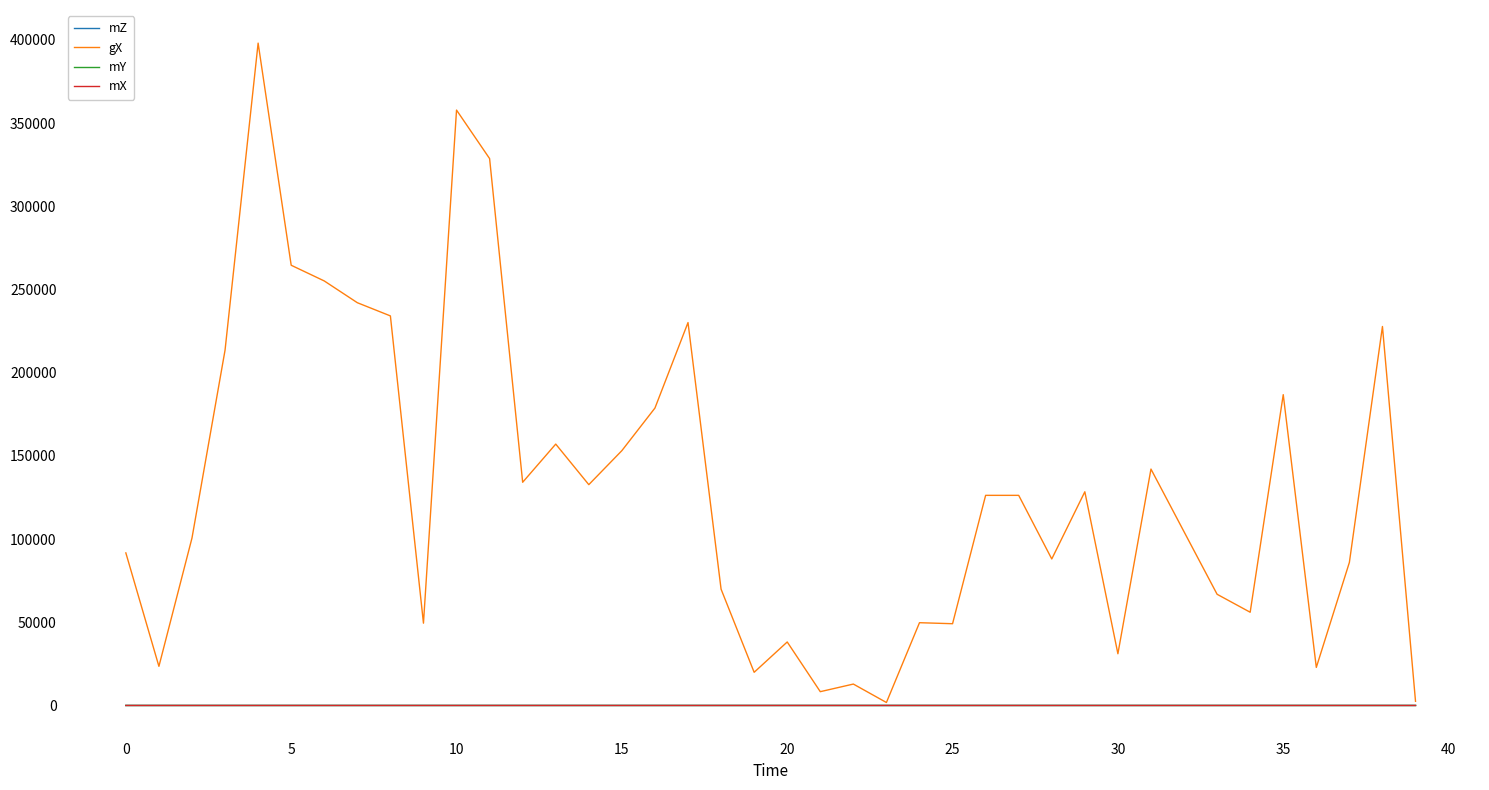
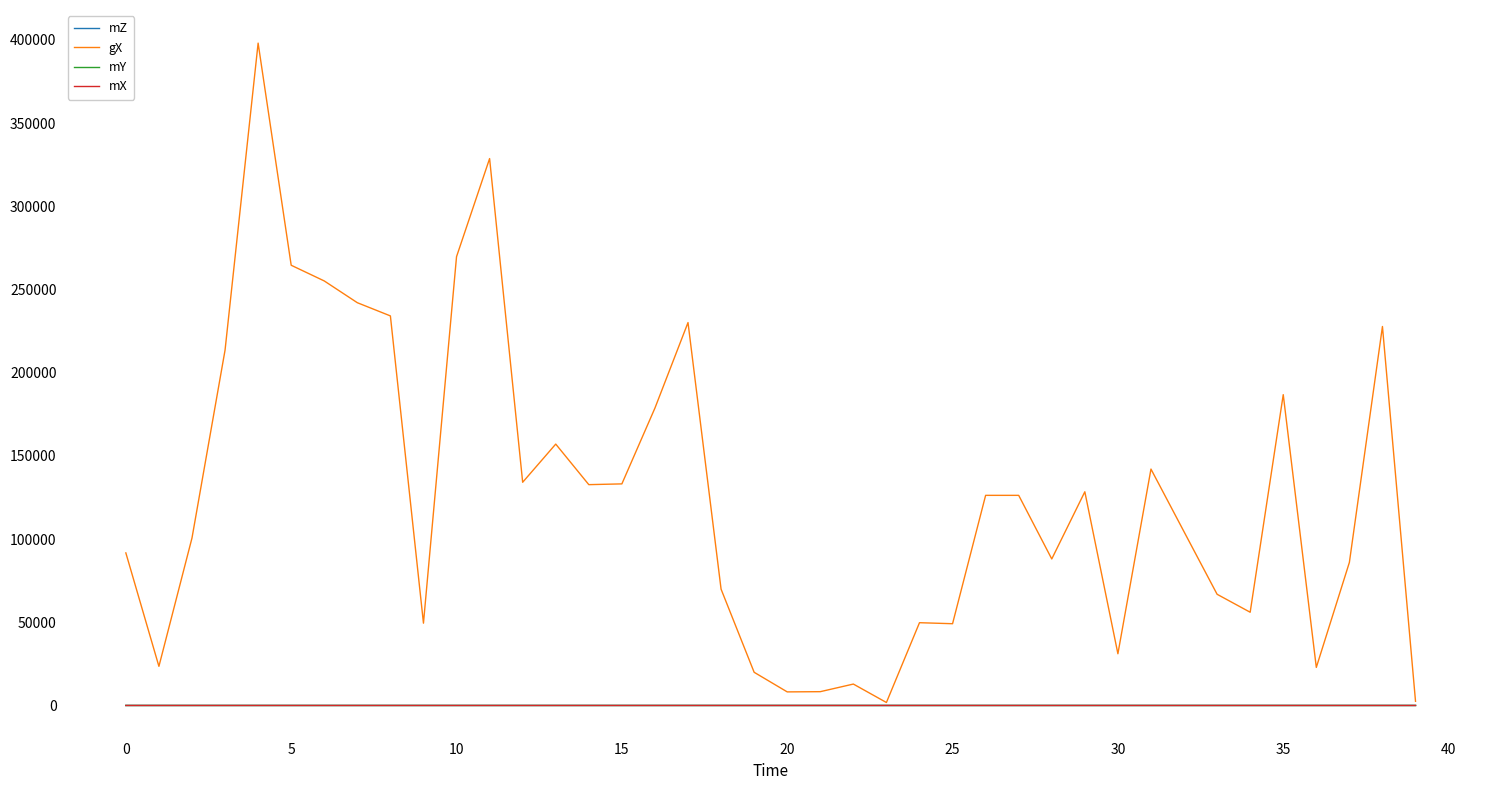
gX, 10: 358000 -> 270000
gX, 15: 153000 -> 133000
gX, 20: 38000 -> 8000
